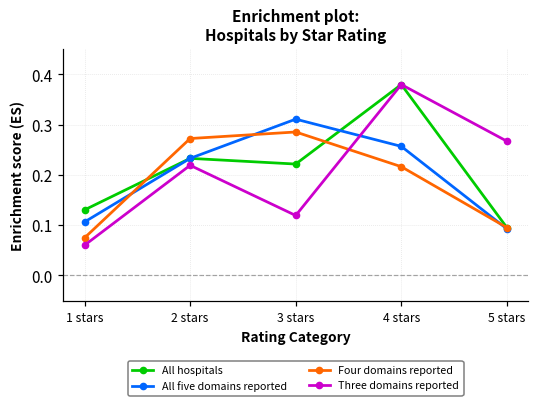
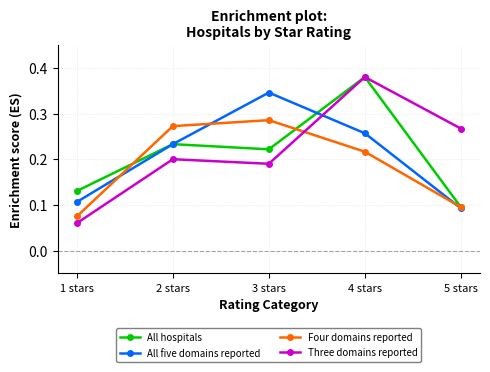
Three domains reported, 2 stars: 0.22 -> 0.20
All five domains reported, 3 stars: 0.31 -> 0.35
Three domains reported, 3 stars: 0.12 -> 0.19
